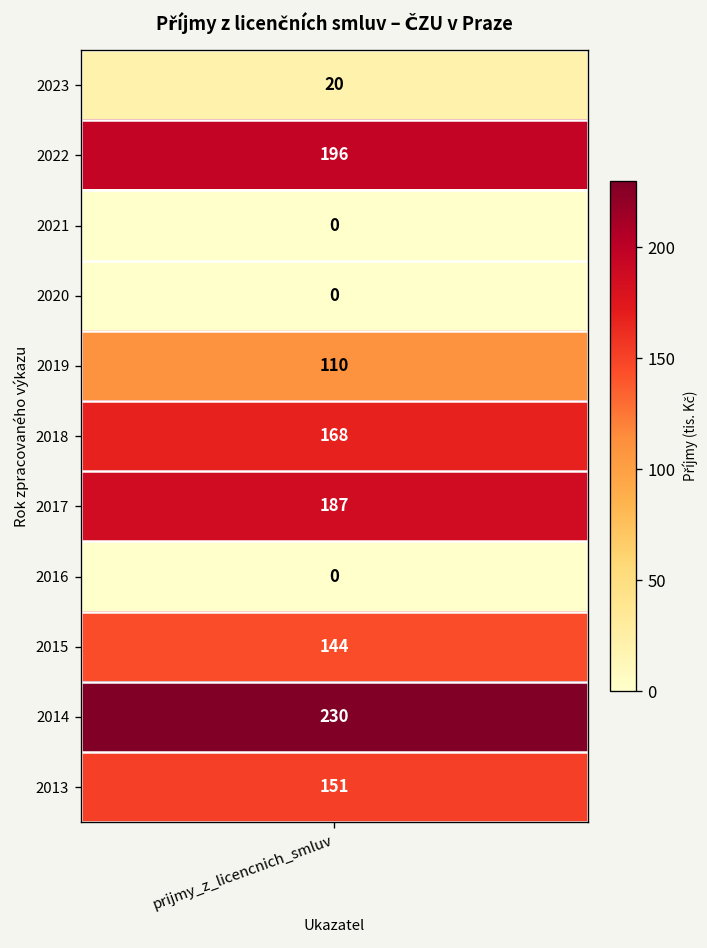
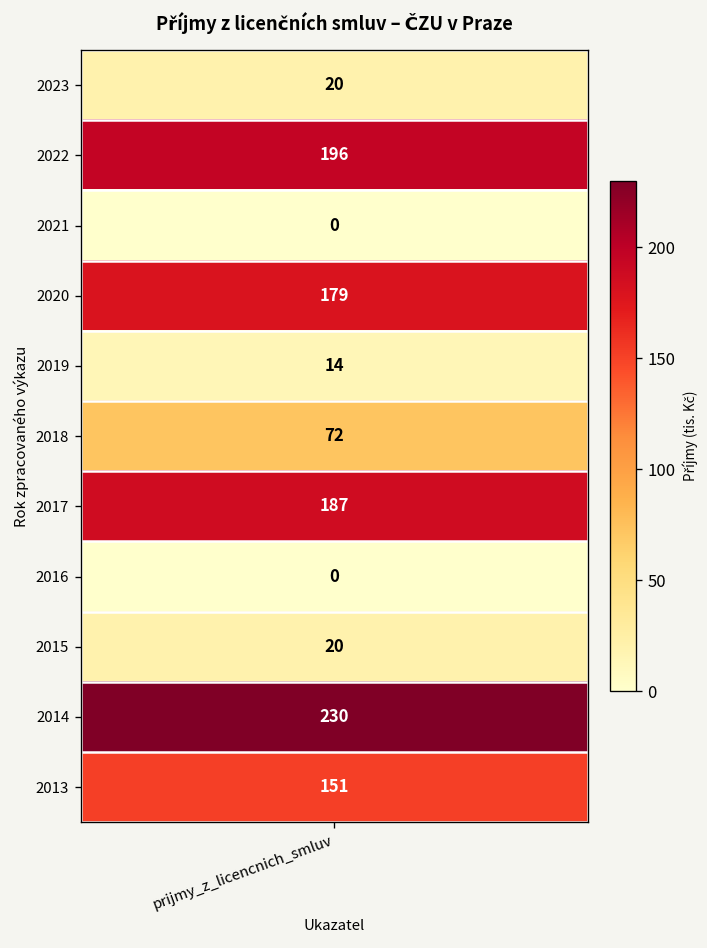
2020, prijmy_z_licencnich_smluv: 0 -> 179
2019, prijmy_z_licencnich_smluv: 110 -> 14
2018, prijmy_z_licencnich_smluv: 168 -> 72
2015, prijmy_z_licencnich_smluv: 144 -> 20
